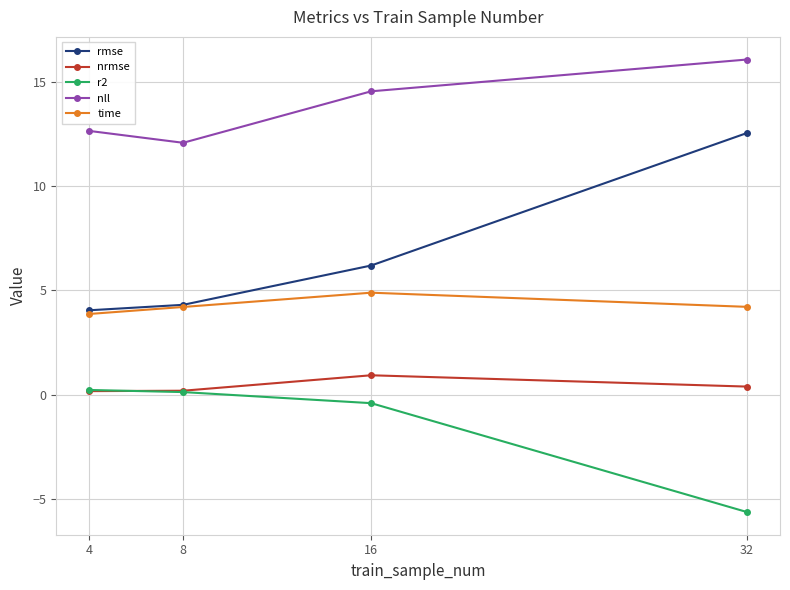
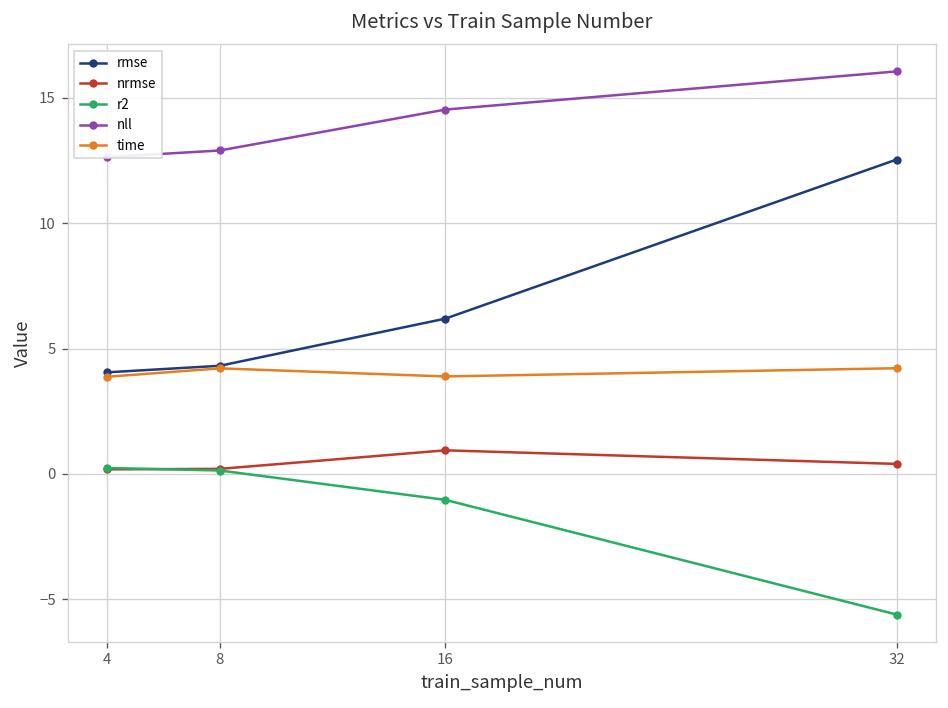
nll, 8: 12.1 -> 12.9
r2, 16: -0.4 -> -1.0
time, 16: 4.9 -> 3.9
